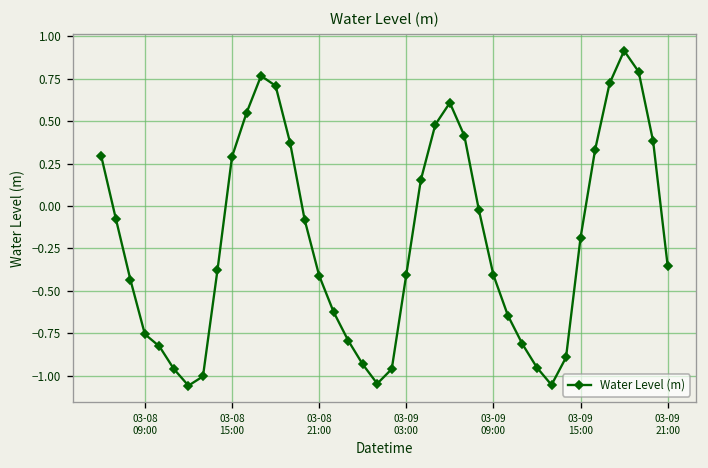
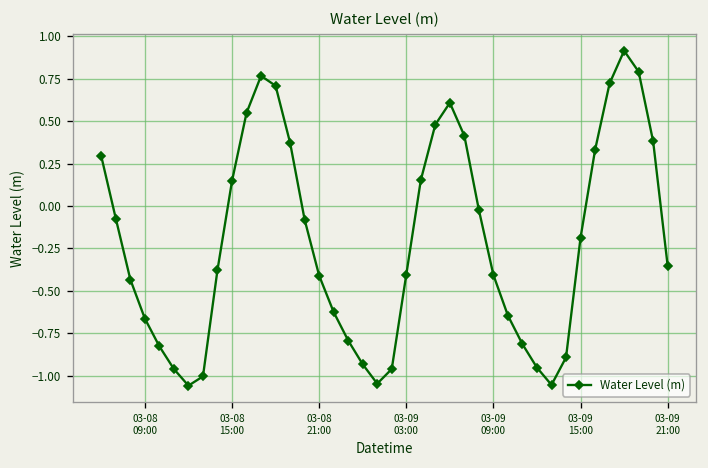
03-08 09:00: -0.76 -> -0.66
03-08 15:00: 0.29 -> 0.15
